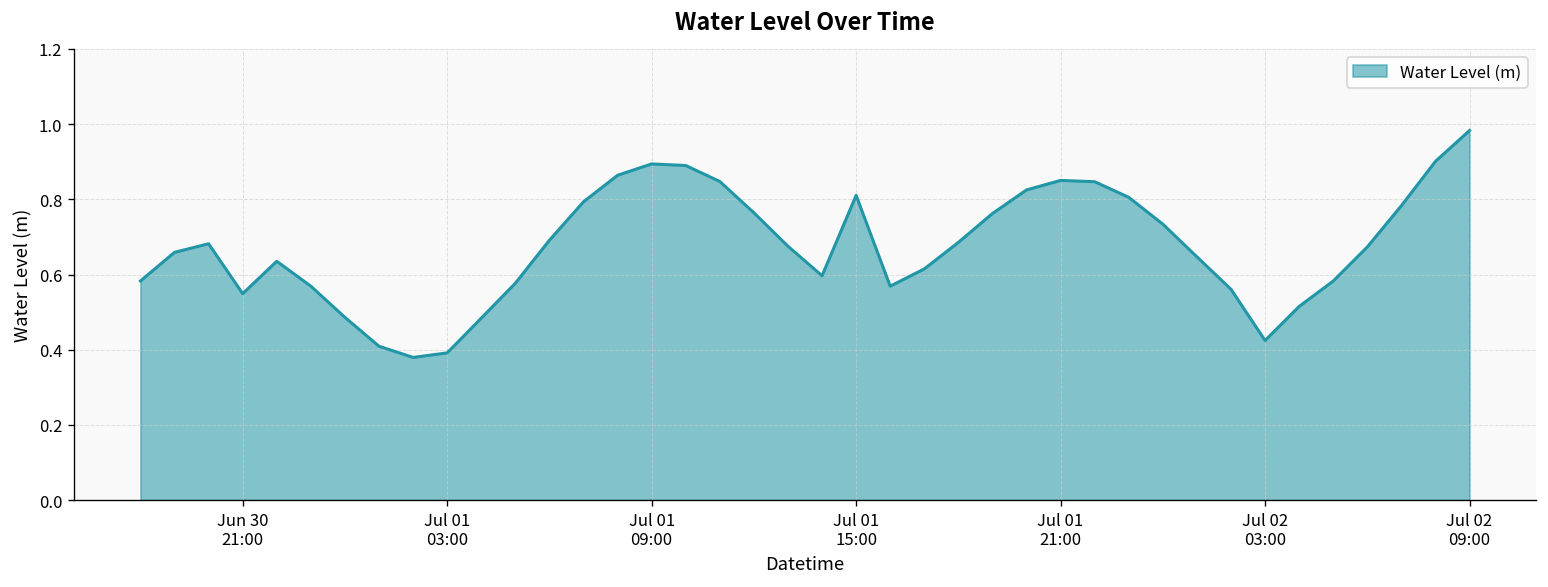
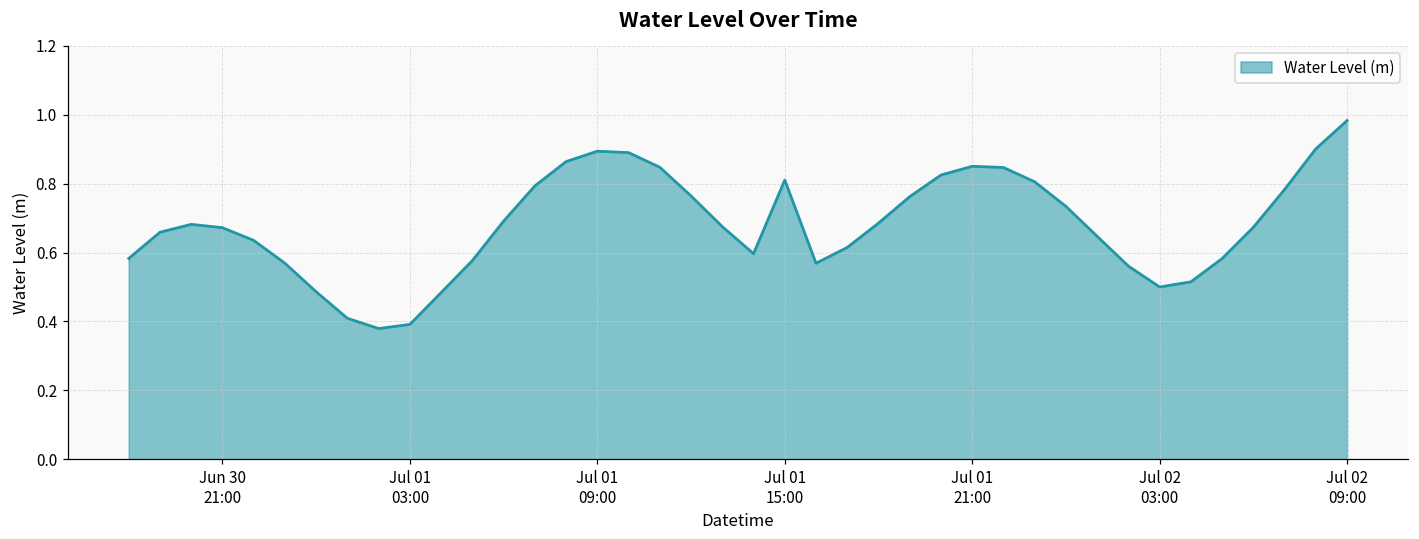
Jun 30 21:00: 0.55 -> 0.67
Jul 02 03:00: 0.42 -> 0.50
